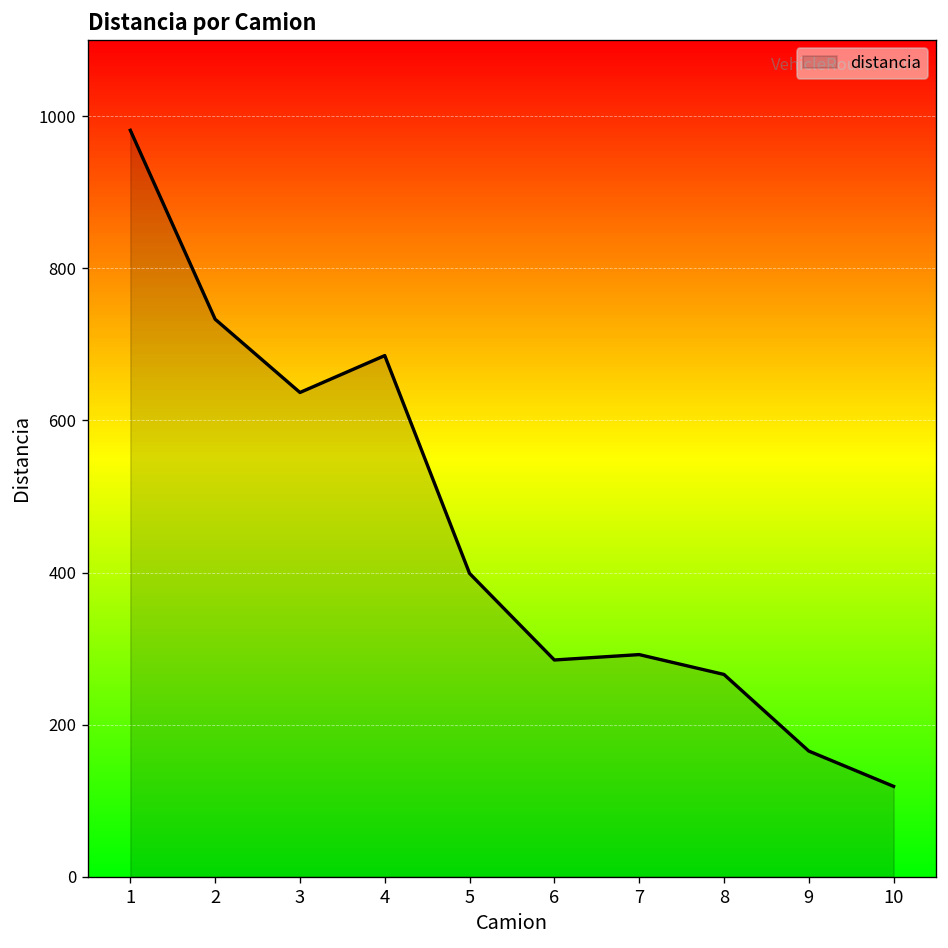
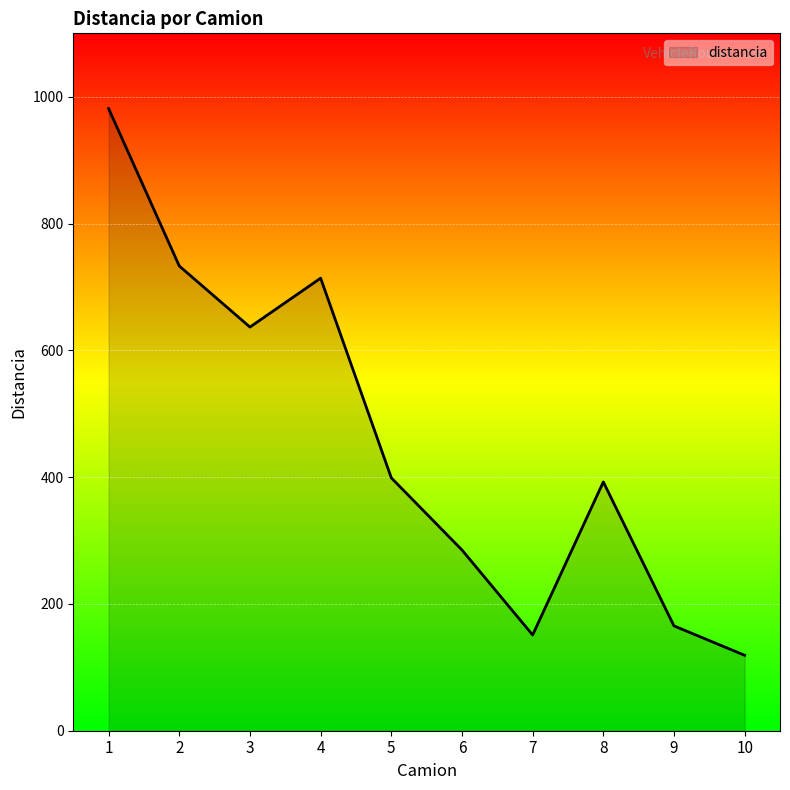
4: 690 -> 710
7: 290 -> 150
8: 270 -> 390
